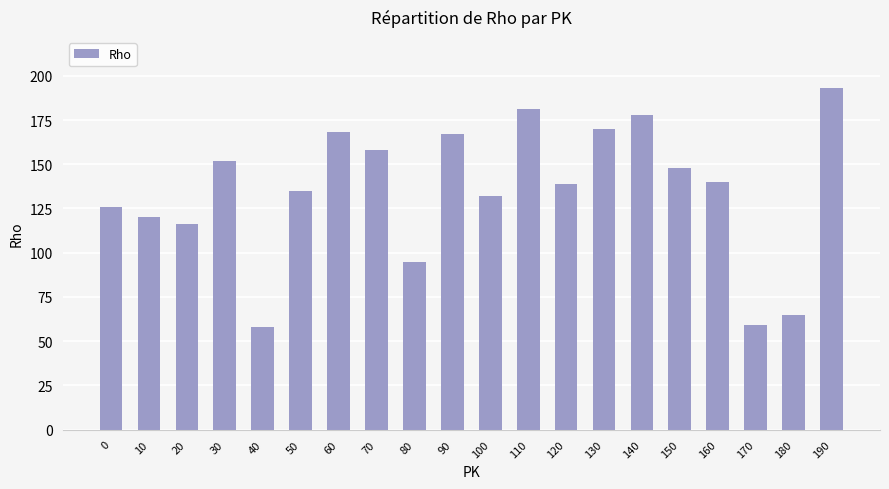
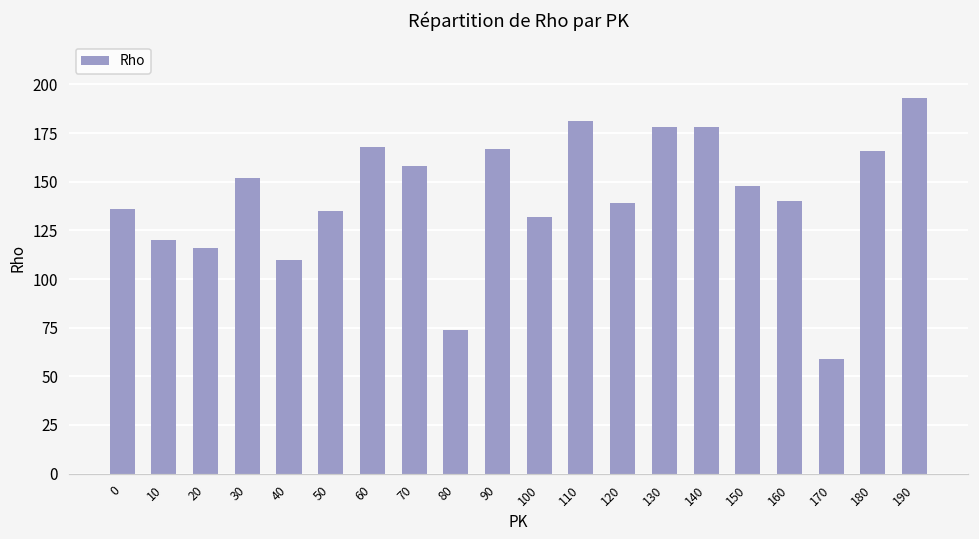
0: 126 -> 136
40: 58 -> 110
80: 95 -> 74
130: 170 -> 178
180: 65 -> 166
